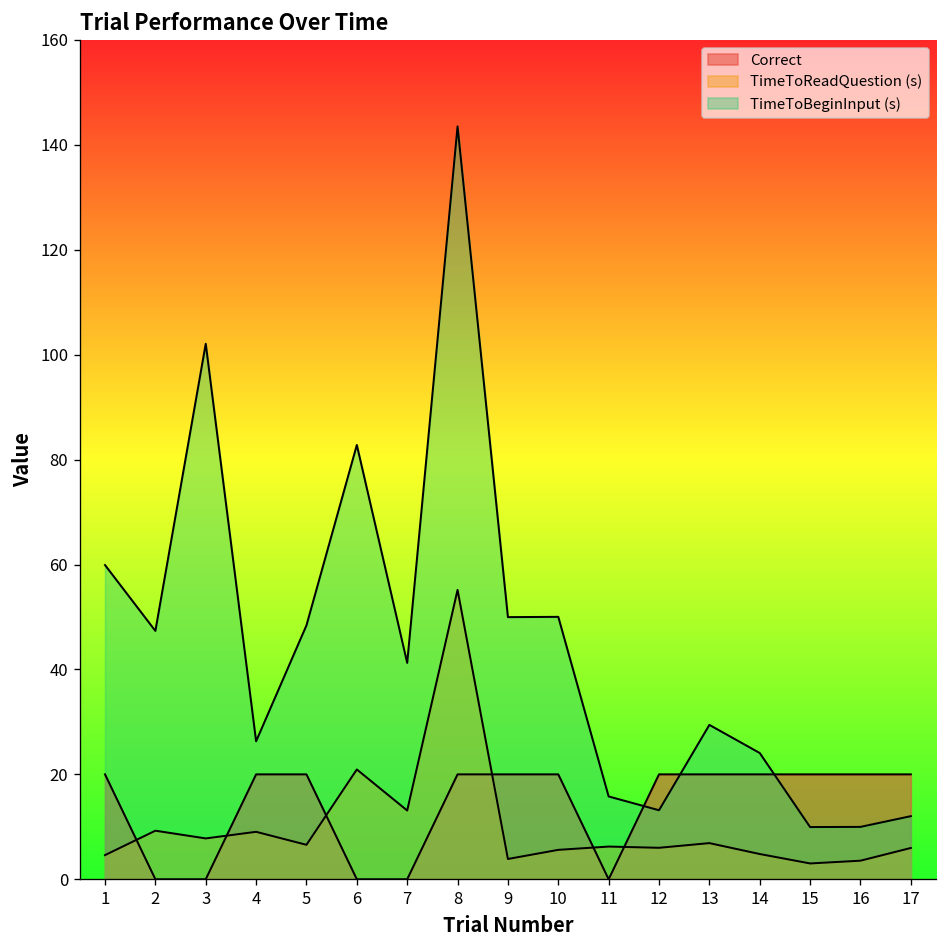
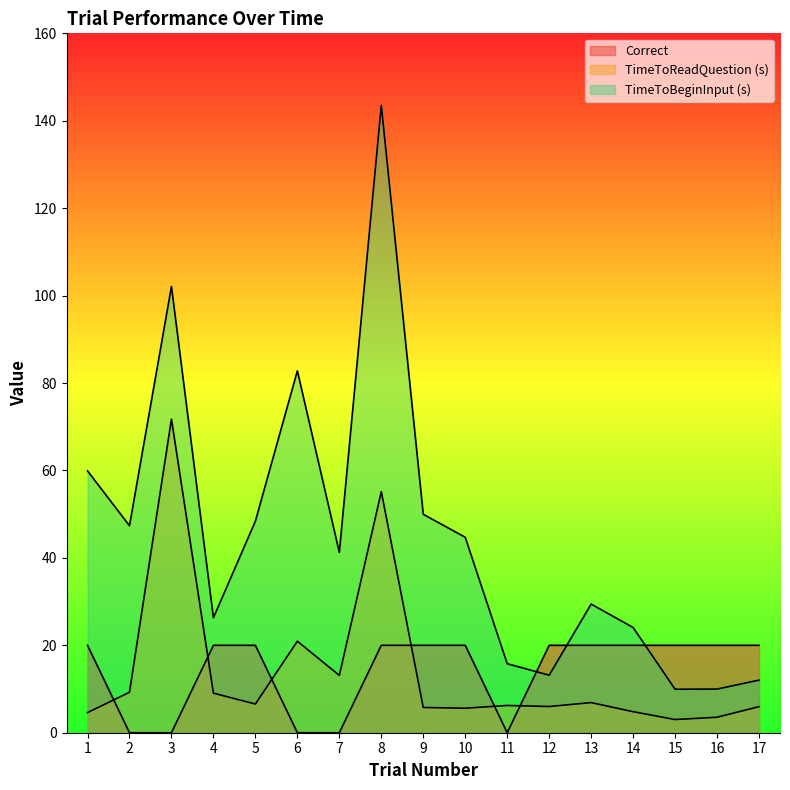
TimeToReadQuestion (s), 3: 8 -> 72
TimeToReadQuestion (s), 9: 4 -> 6
TimeToBeginInput (s), 10: 50 -> 45
